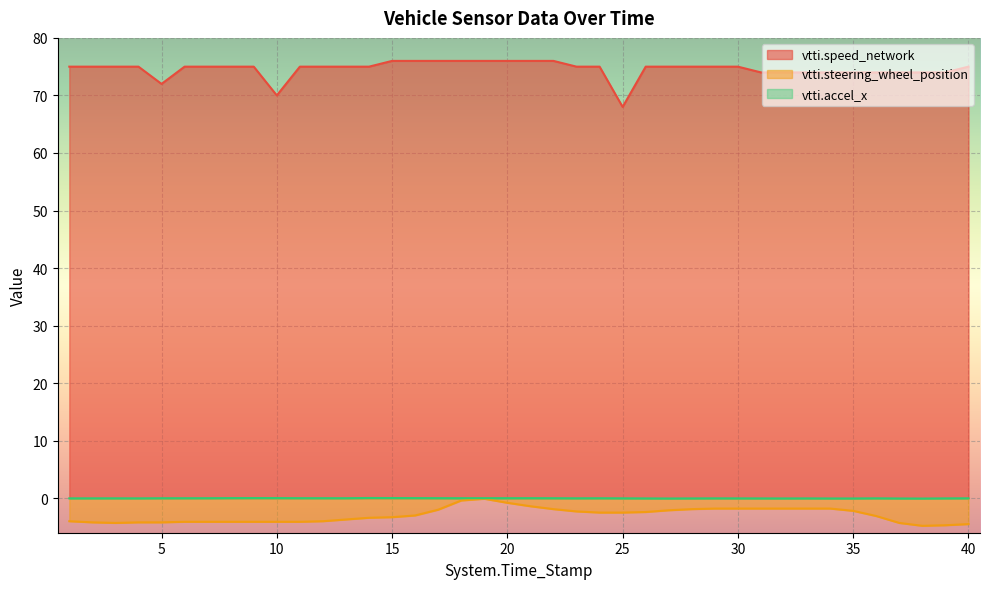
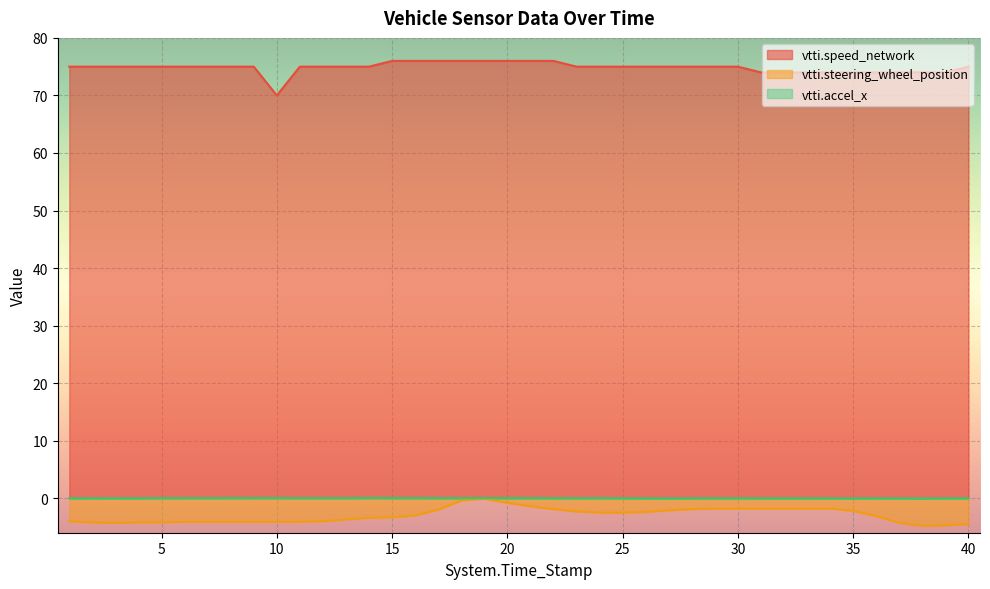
vtti.speed_network, 5: 72 -> 75
vtti.speed_network, 25: 68 -> 75
